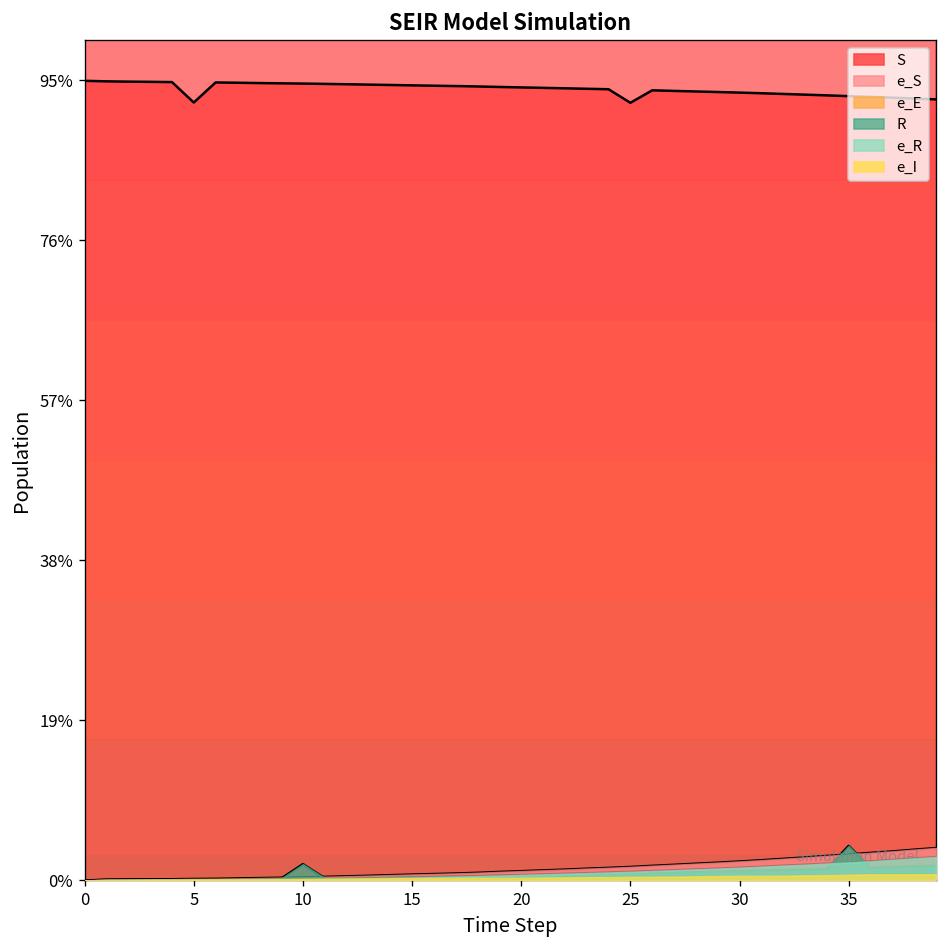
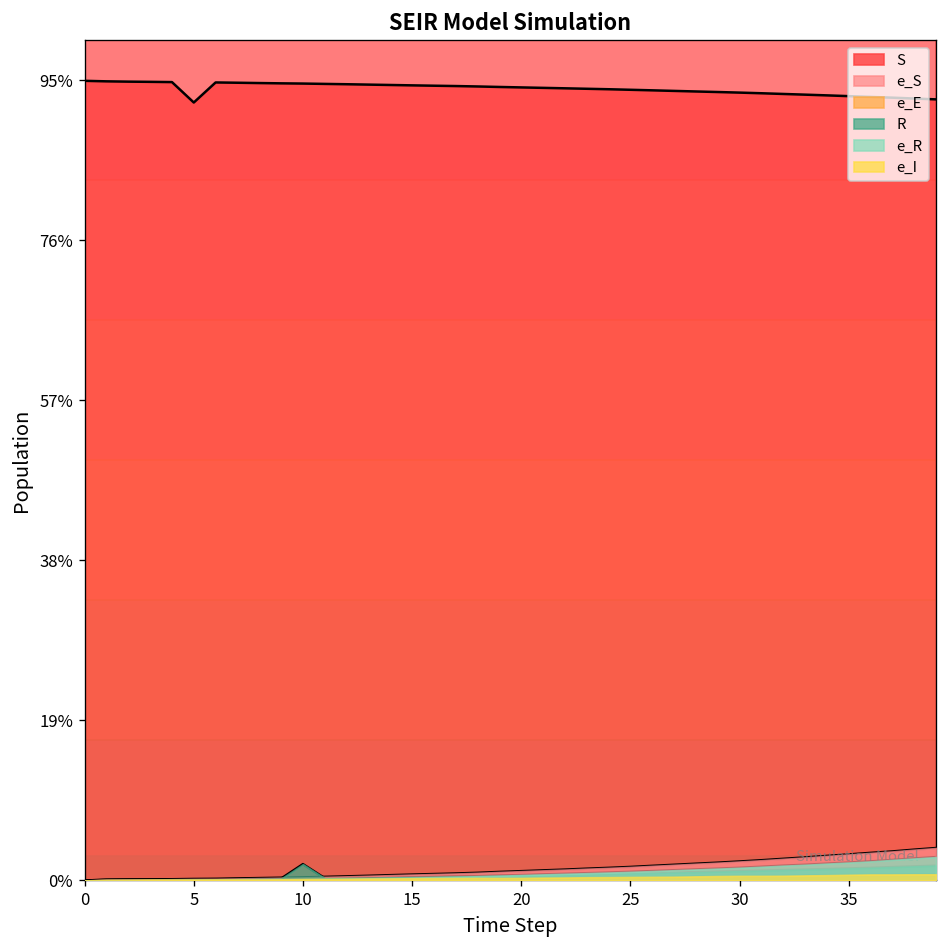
S, 25: 92% -> 94%
R, 35: 4% -> 1%
